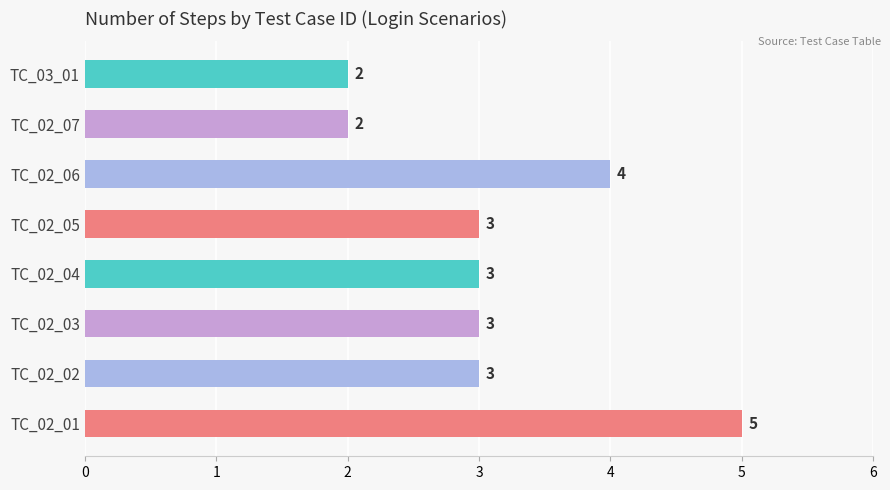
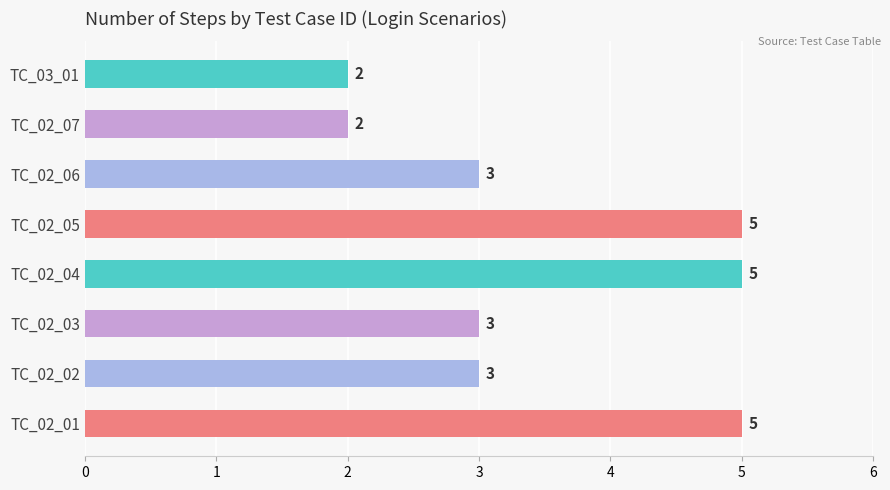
TC_02_06: 4 -> 3
TC_02_05: 3 -> 5
TC_02_04: 3 -> 5
